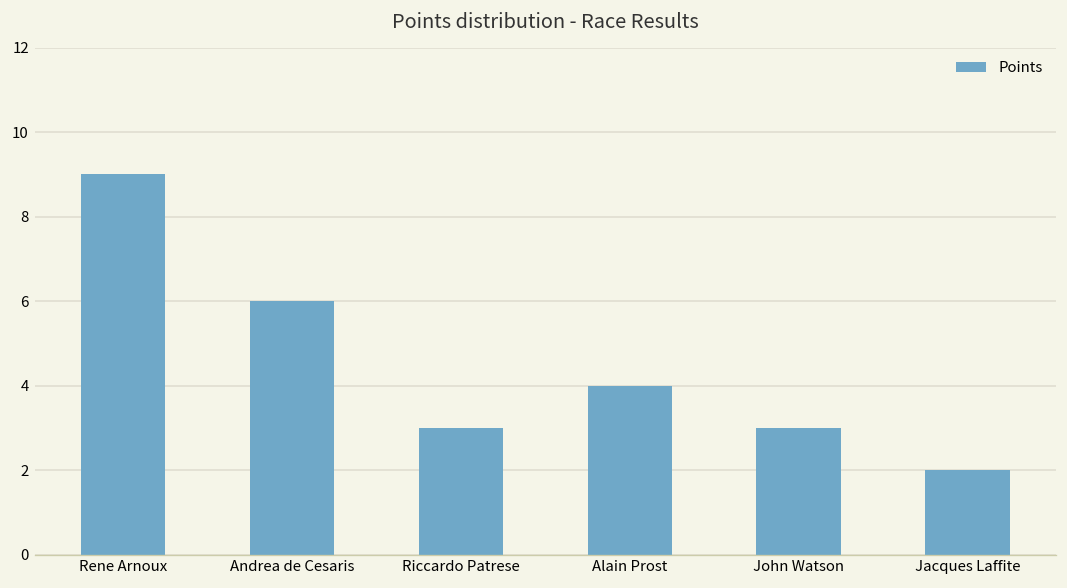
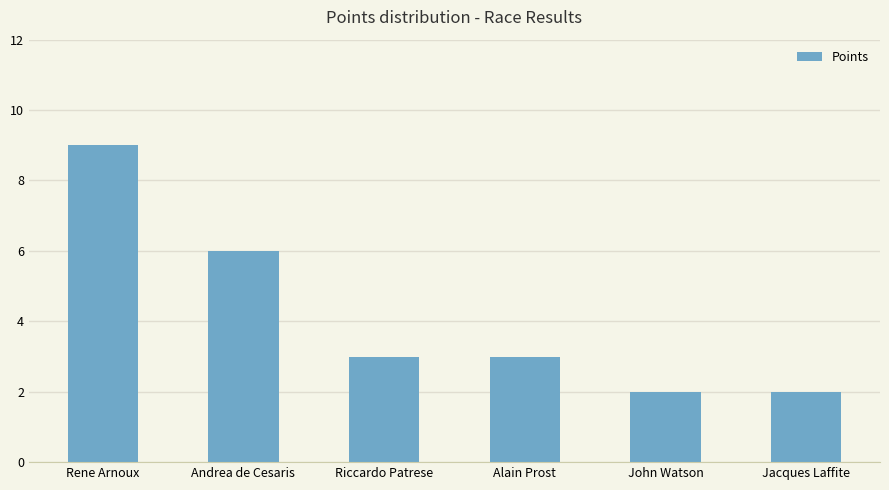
Alain Prost: 4 -> 3
John Watson: 3 -> 2
